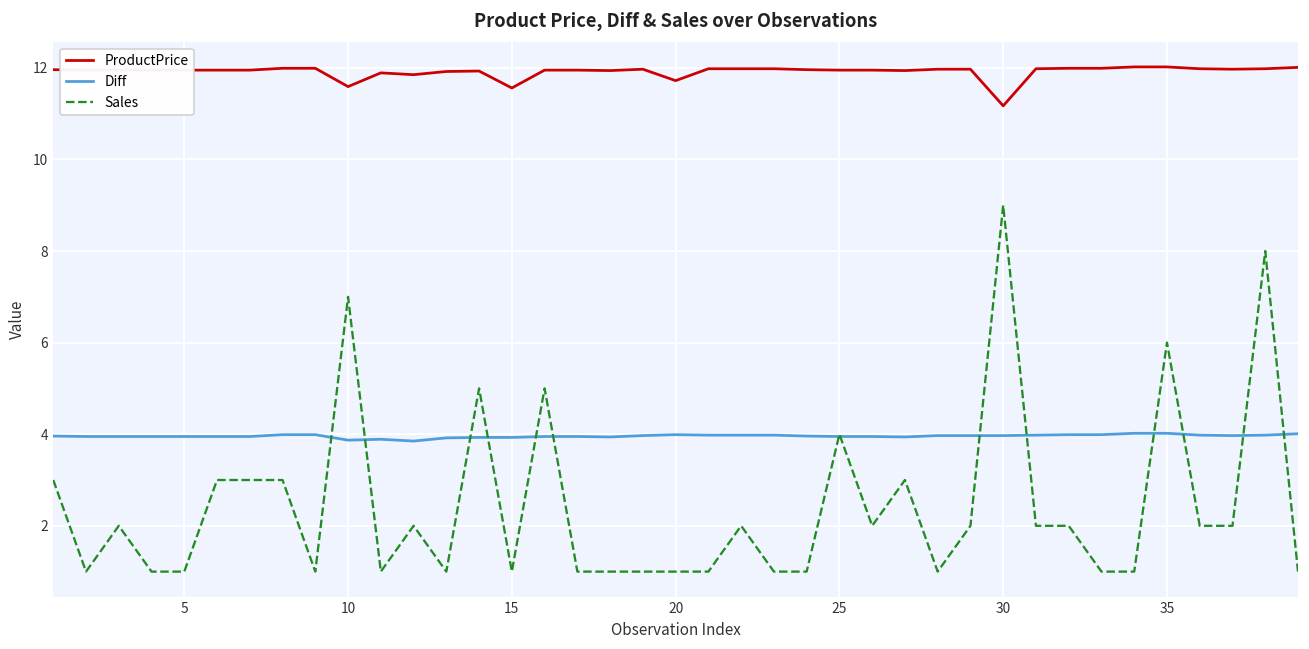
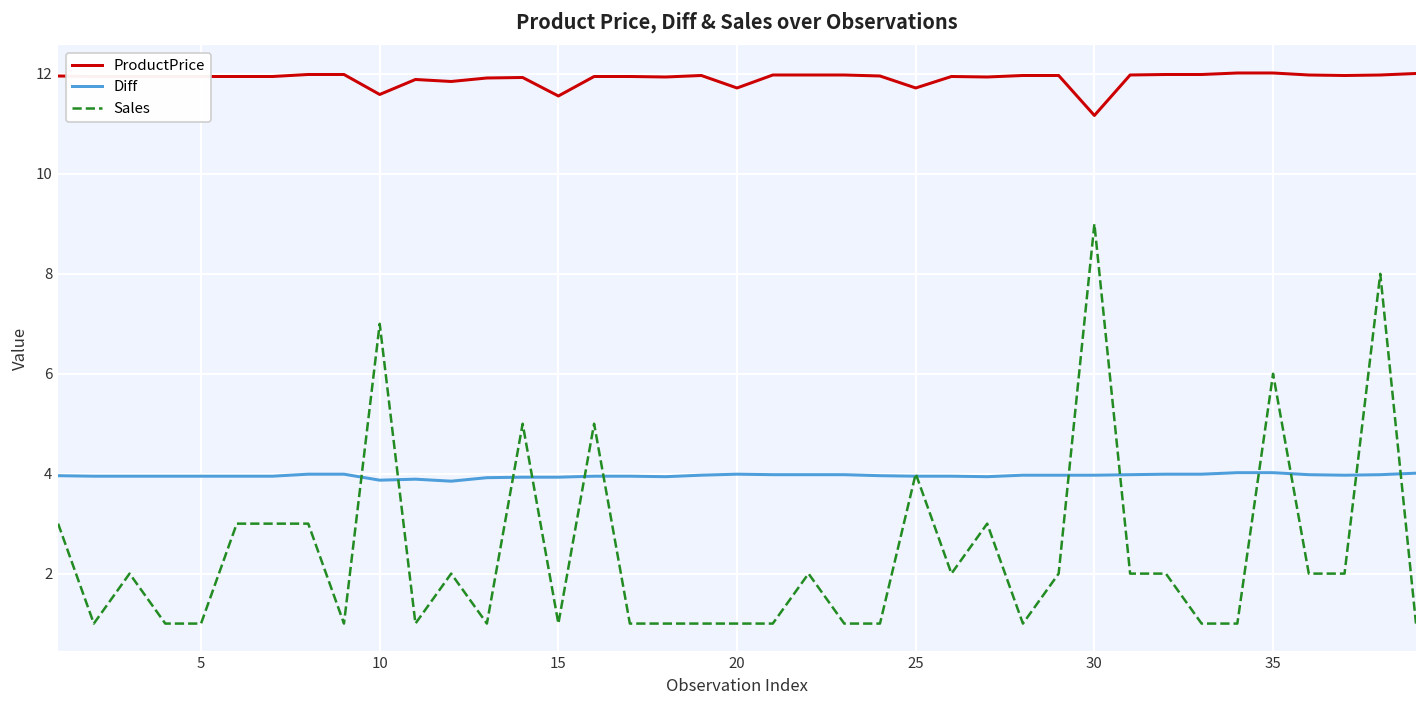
ProductPrice, 25: 12.0 -> 11.7
